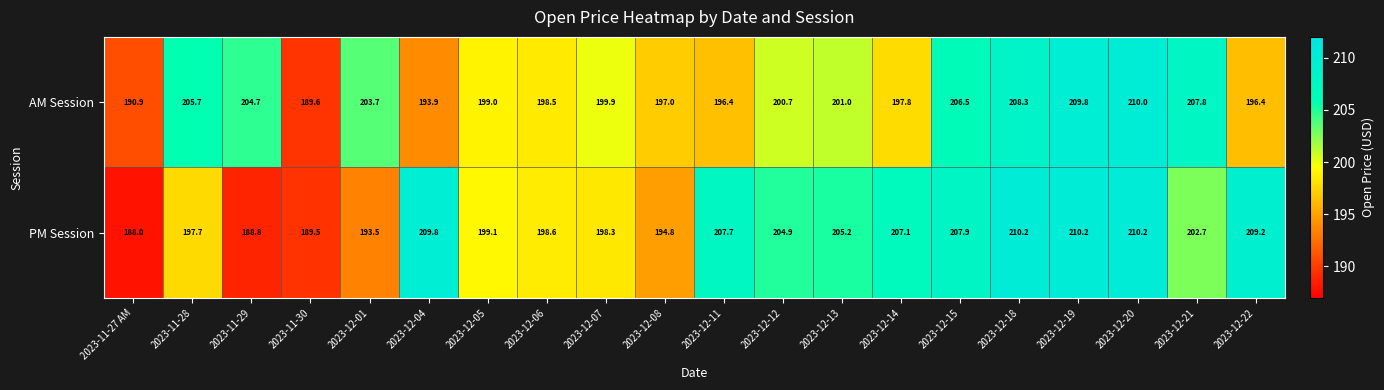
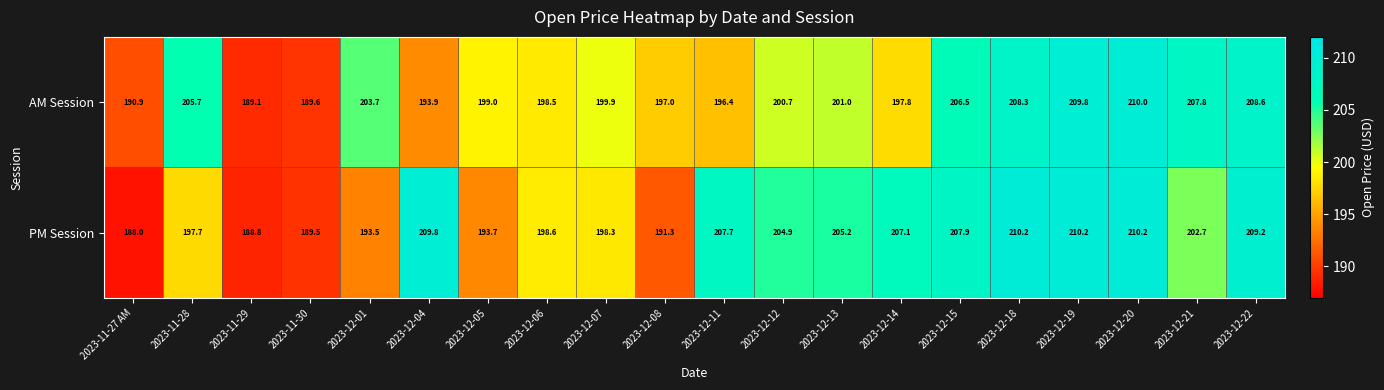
AM Session, 2023-11-29: 204.7 -> 189.1
AM Session, 2023-12-22: 196.4 -> 208.6
PM Session, 2023-12-05: 199.1 -> 193.7
PM Session, 2023-12-08: 194.8 -> 191.3
